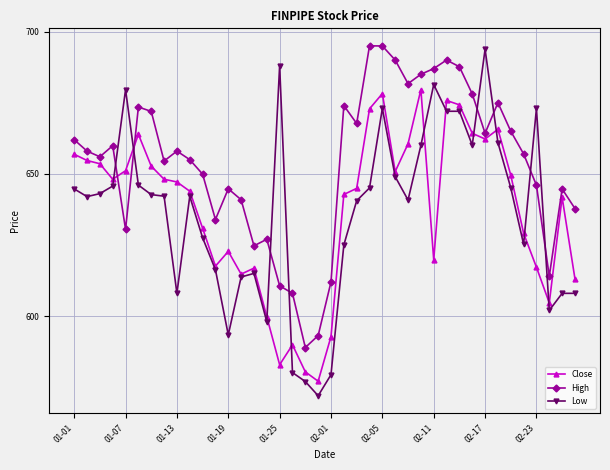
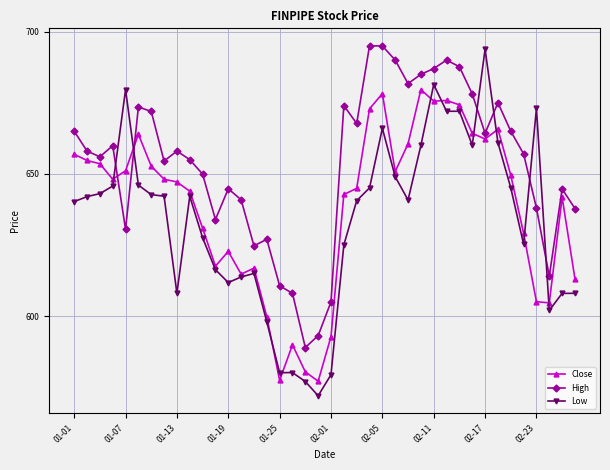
High, 01-01: 662 -> 665
Low, 01-01: 645 -> 640
Low, 01-19: 593 -> 612
Close, 01-25: 583 -> 577
Low, 01-25: 688 -> 580
High, 02-01: 612 -> 605
Low, 02-05: 673 -> 666
Close, 02-11: 620 -> 676
Close, 02-23: 617 -> 605
High, 02-23: 646 -> 638
